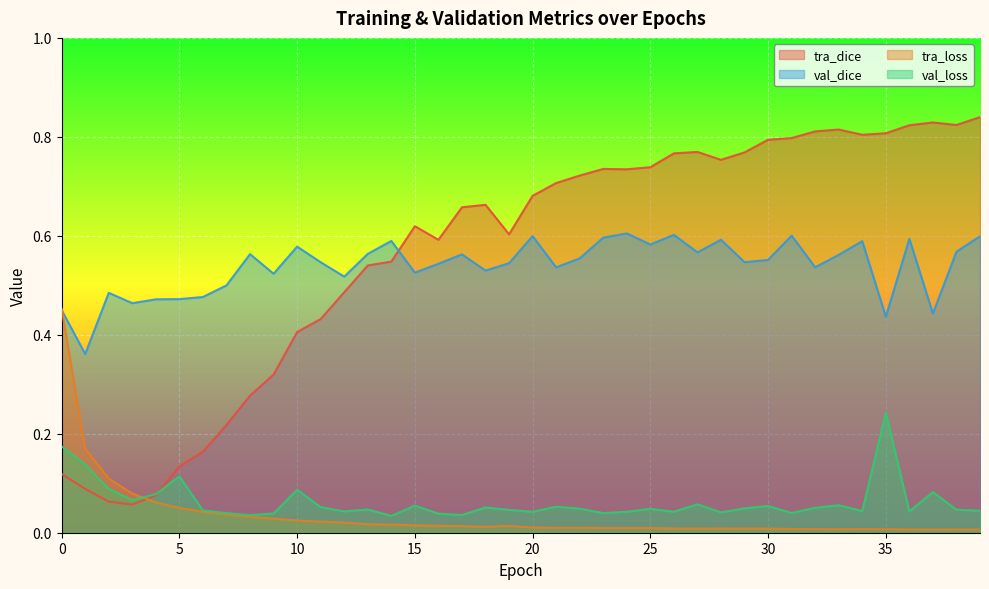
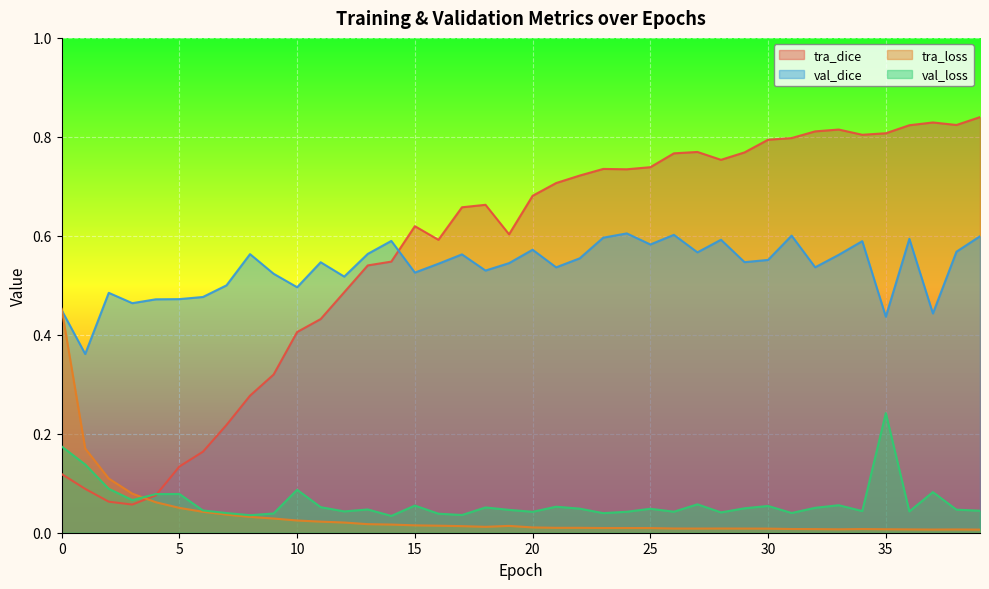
val_loss, 5: 0.11 -> 0.08
val_dice, 10: 0.58 -> 0.50
val_dice, 20: 0.60 -> 0.57
